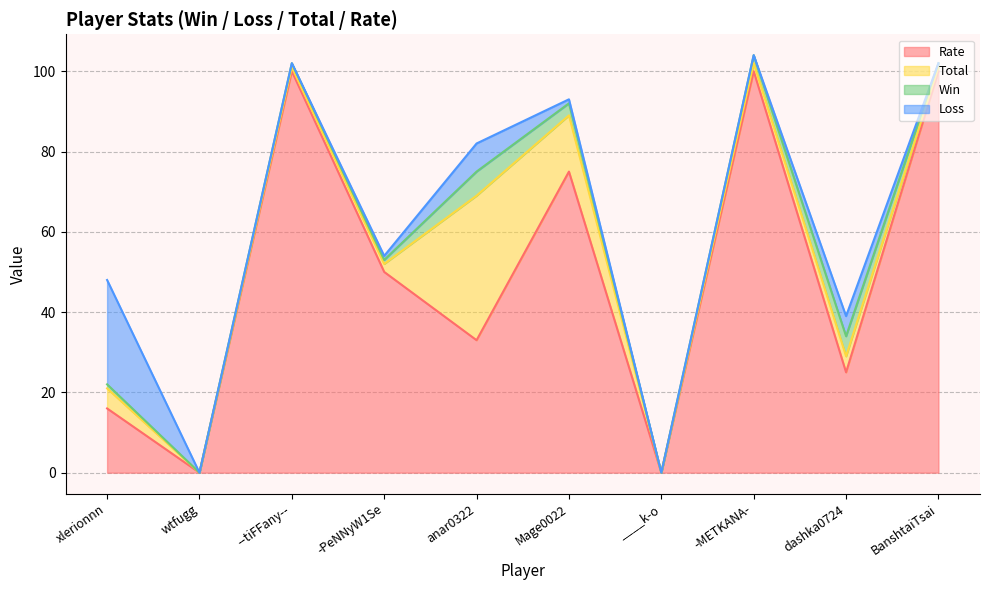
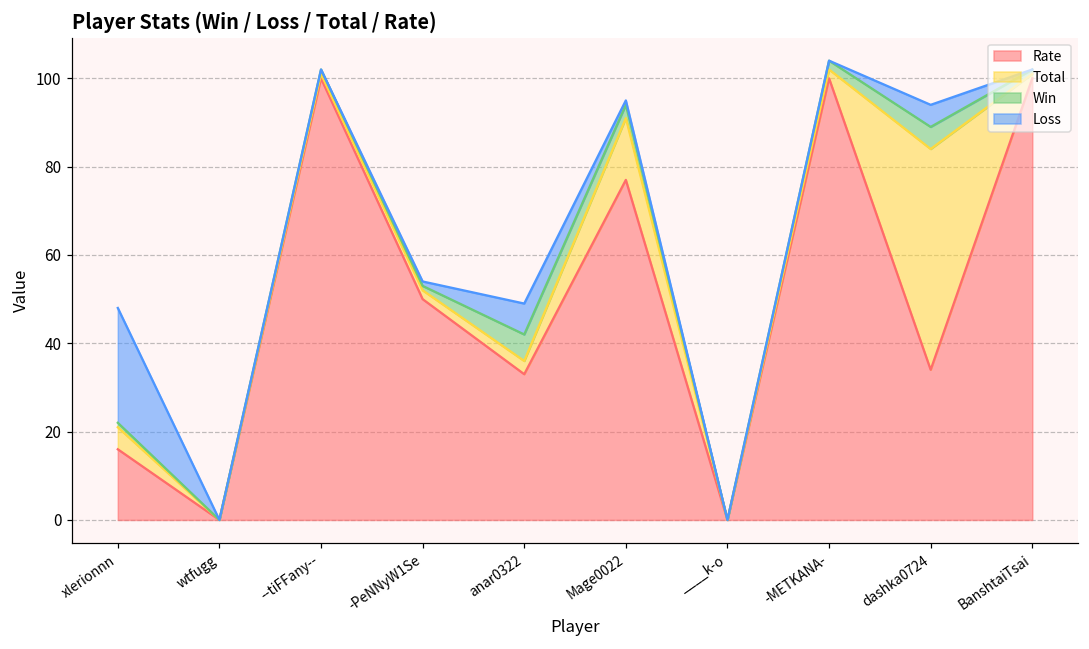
Total, anar0322: 36 -> 3
Rate, Mage0022: 75 -> 77
Rate, dashka0724: 25 -> 34
Total, dashka0724: 4 -> 50
